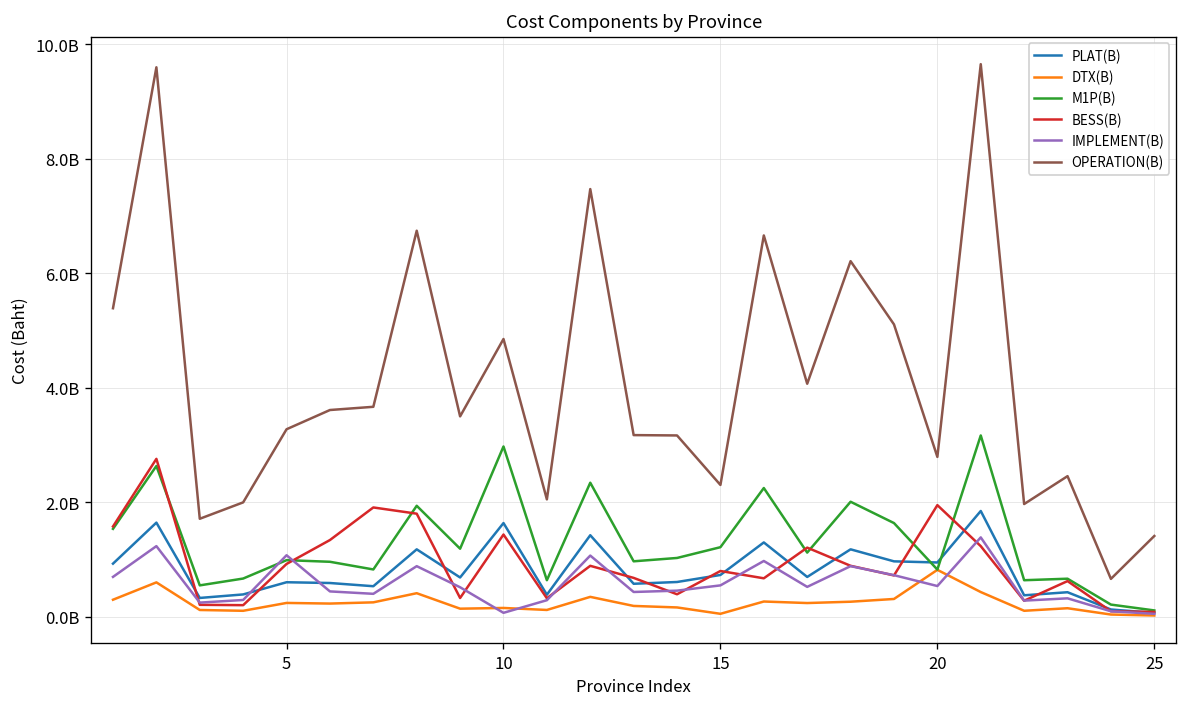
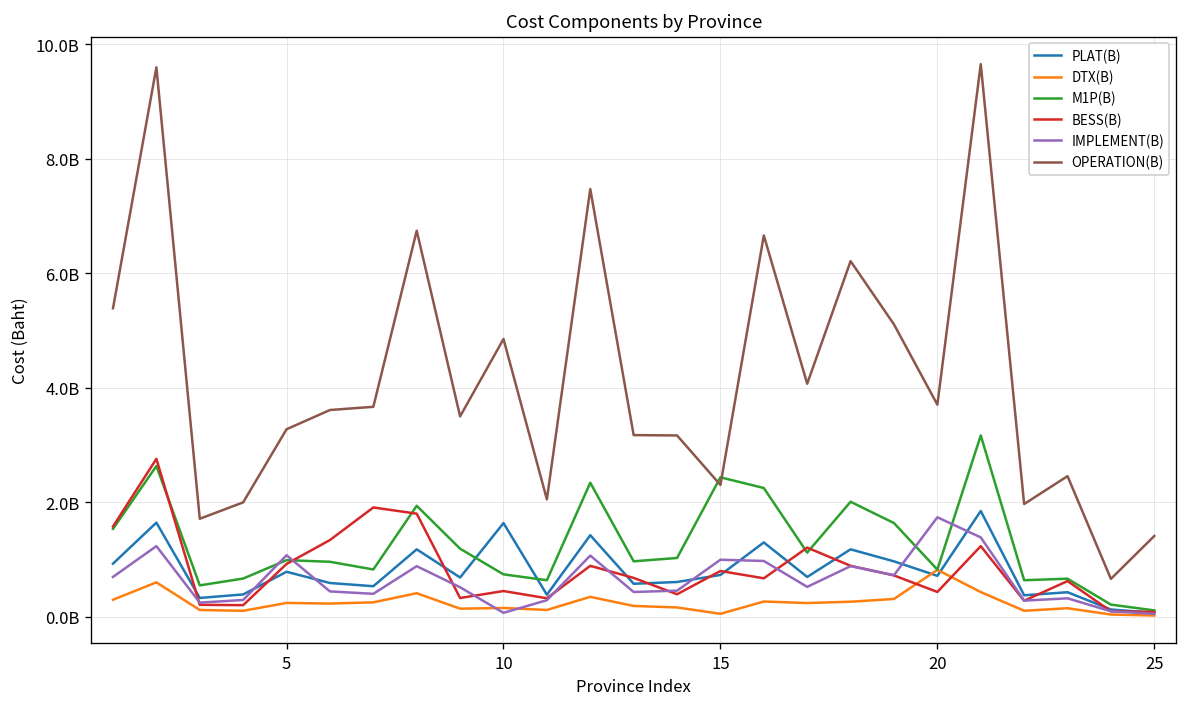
PLAT(B), 5: 600000000 -> 800000000
M1P(B), 10: 3000000000 -> 700000000
BESS(B), 10: 1400000000 -> 400000000
M1P(B), 15: 1200000000 -> 2400000000
IMPLEMENT(B), 15: 500000000 -> 1000000000
PLAT(B), 20: 900000000 -> 700000000
BESS(B), 20: 1900000000 -> 400000000
IMPLEMENT(B), 20: 500000000 -> 1700000000
OPERATION(B), 20: 2800000000 -> 3700000000
